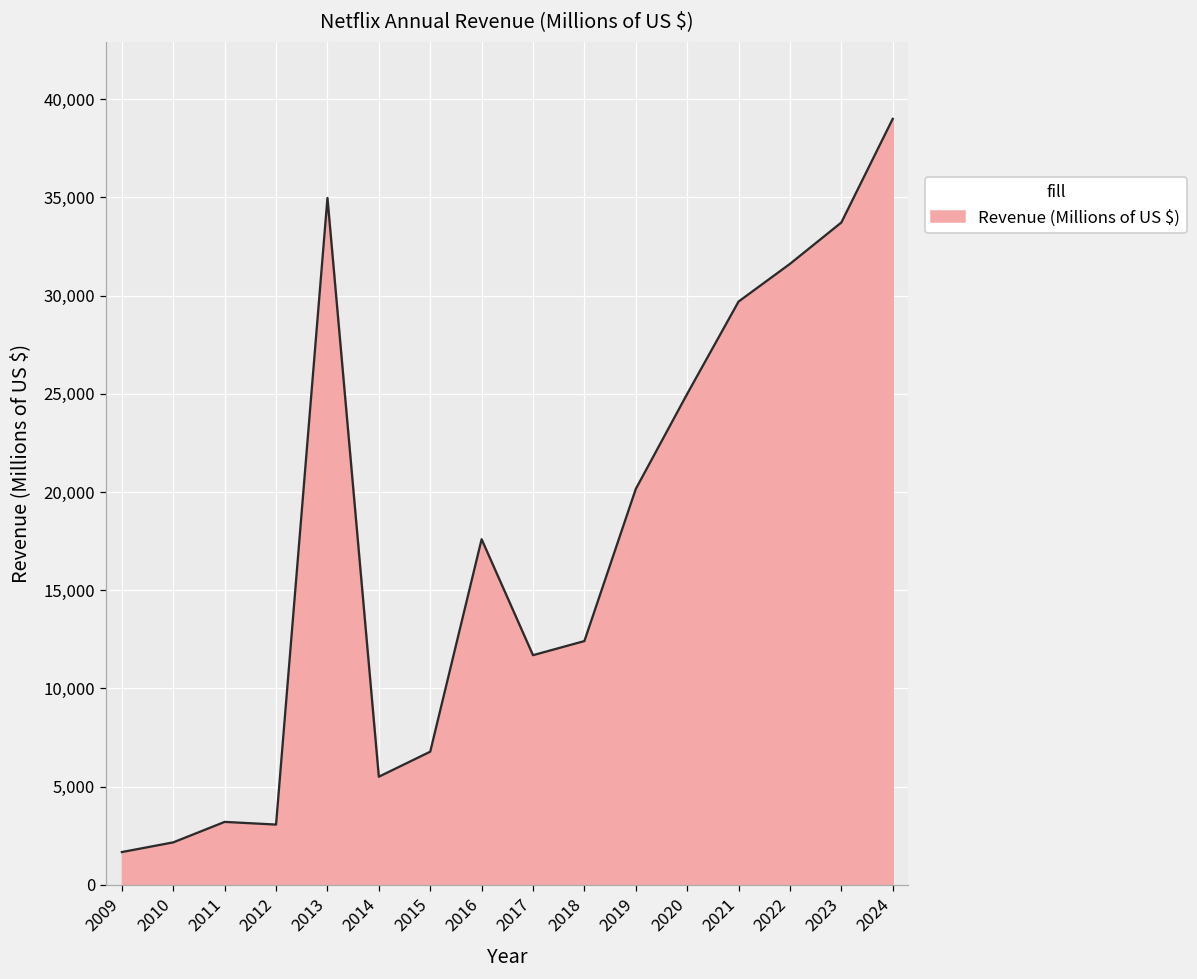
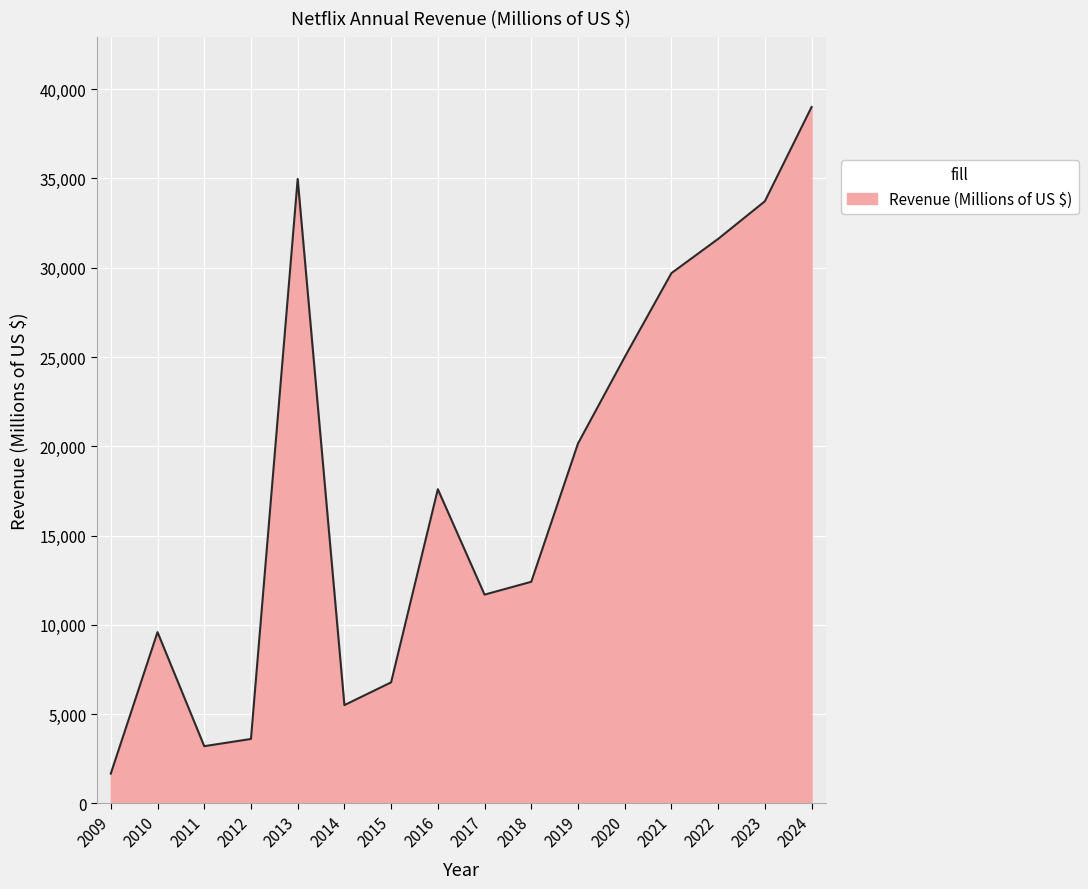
2010: 2,200 -> 9,600
2012: 3,100 -> 3,600
